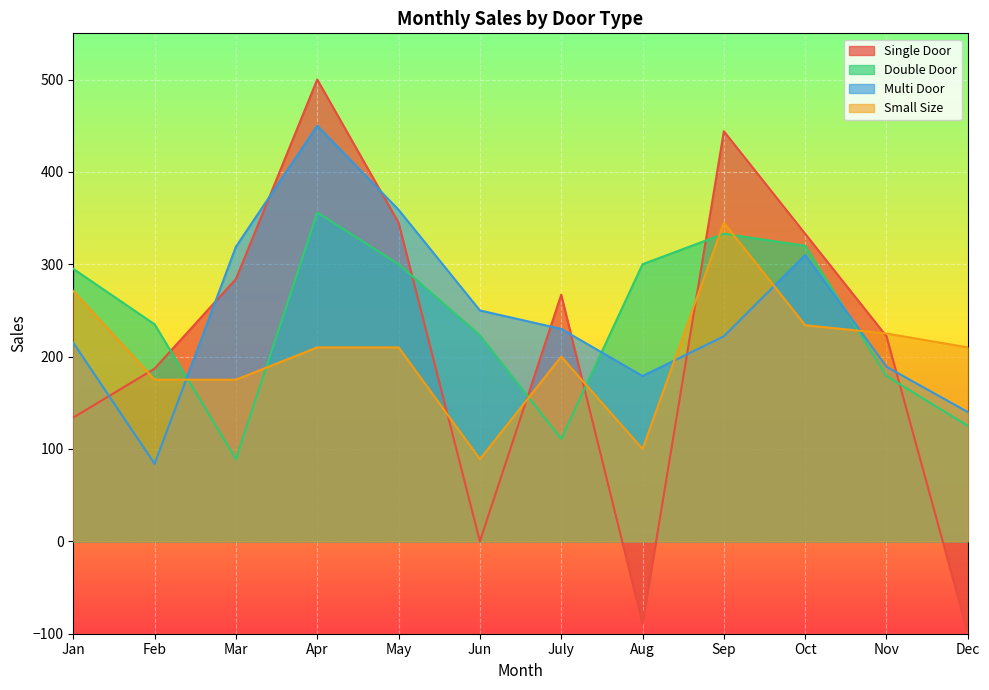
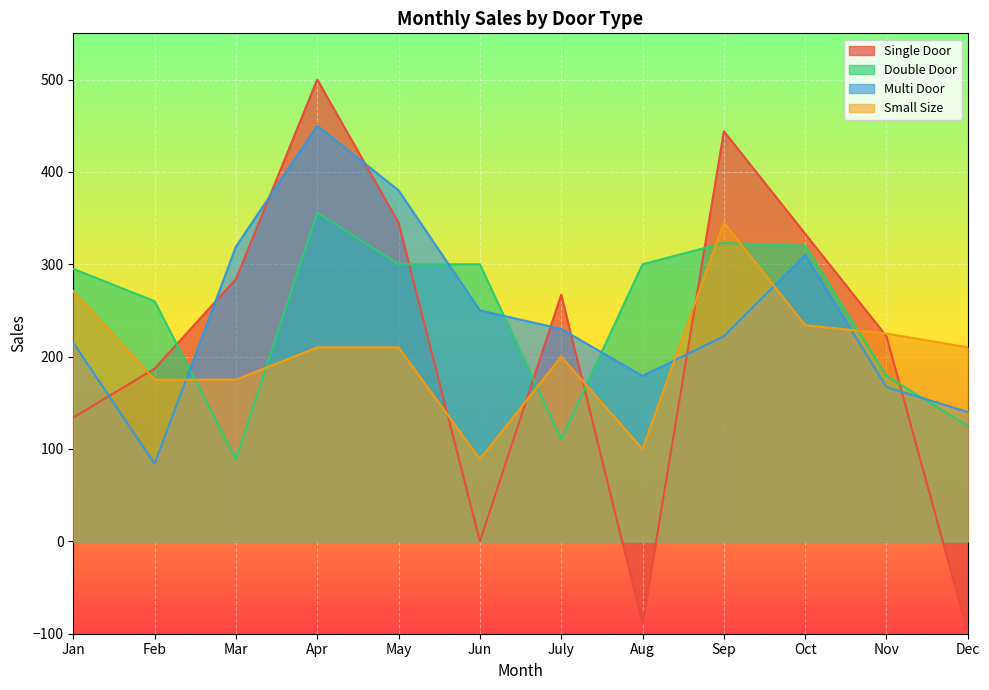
Double Door, Feb: 240 -> 260
Multi Door, May: 360 -> 380
Double Door, Jun: 220 -> 300
Double Door, Sep: 330 -> 320
Multi Door, Nov: 190 -> 170
